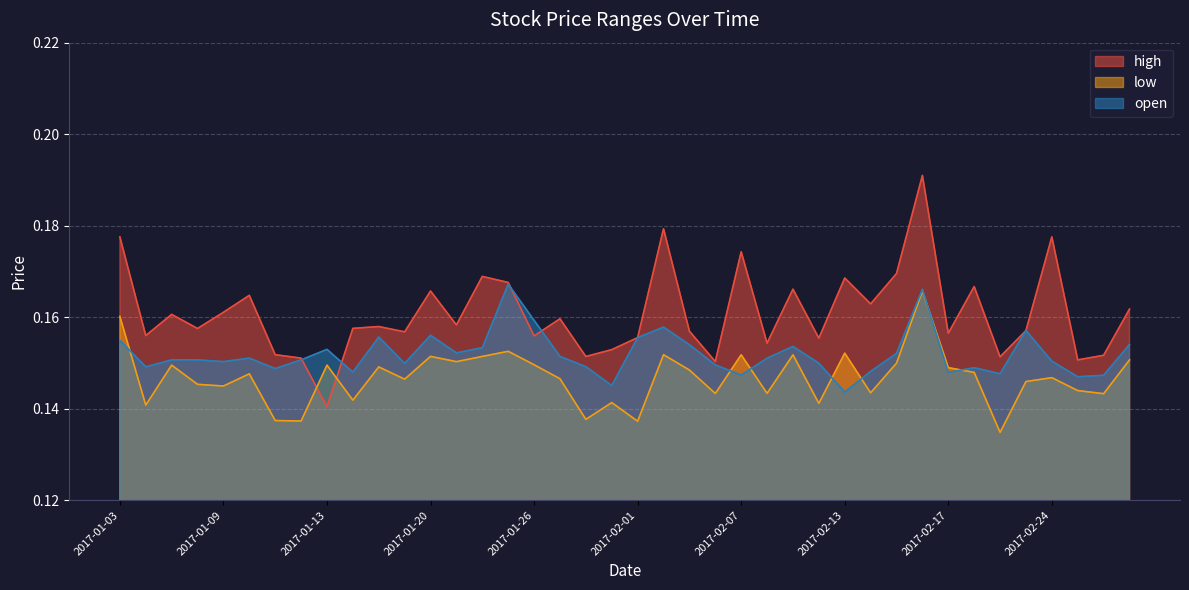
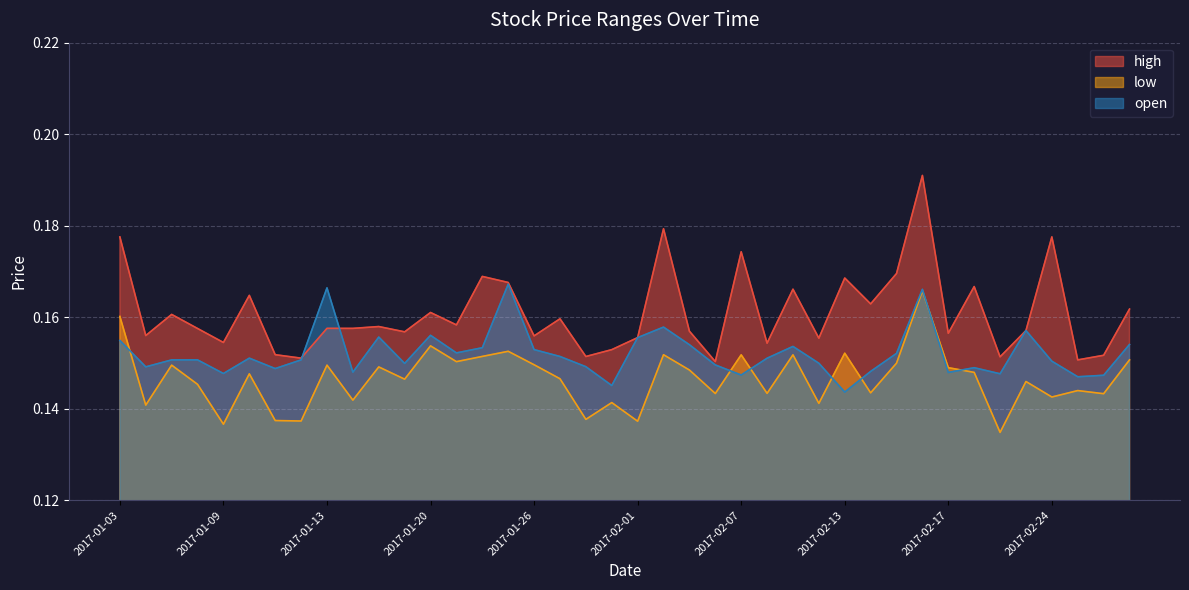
high, 2017-01-09: 0.161 -> 0.154
low, 2017-01-09: 0.145 -> 0.137
open, 2017-01-09: 0.150 -> 0.148
high, 2017-01-13: 0.140 -> 0.158
open, 2017-01-13: 0.153 -> 0.166
high, 2017-01-20: 0.166 -> 0.161
low, 2017-01-20: 0.151 -> 0.154
open, 2017-01-26: 0.159 -> 0.153
low, 2017-02-24: 0.147 -> 0.143
